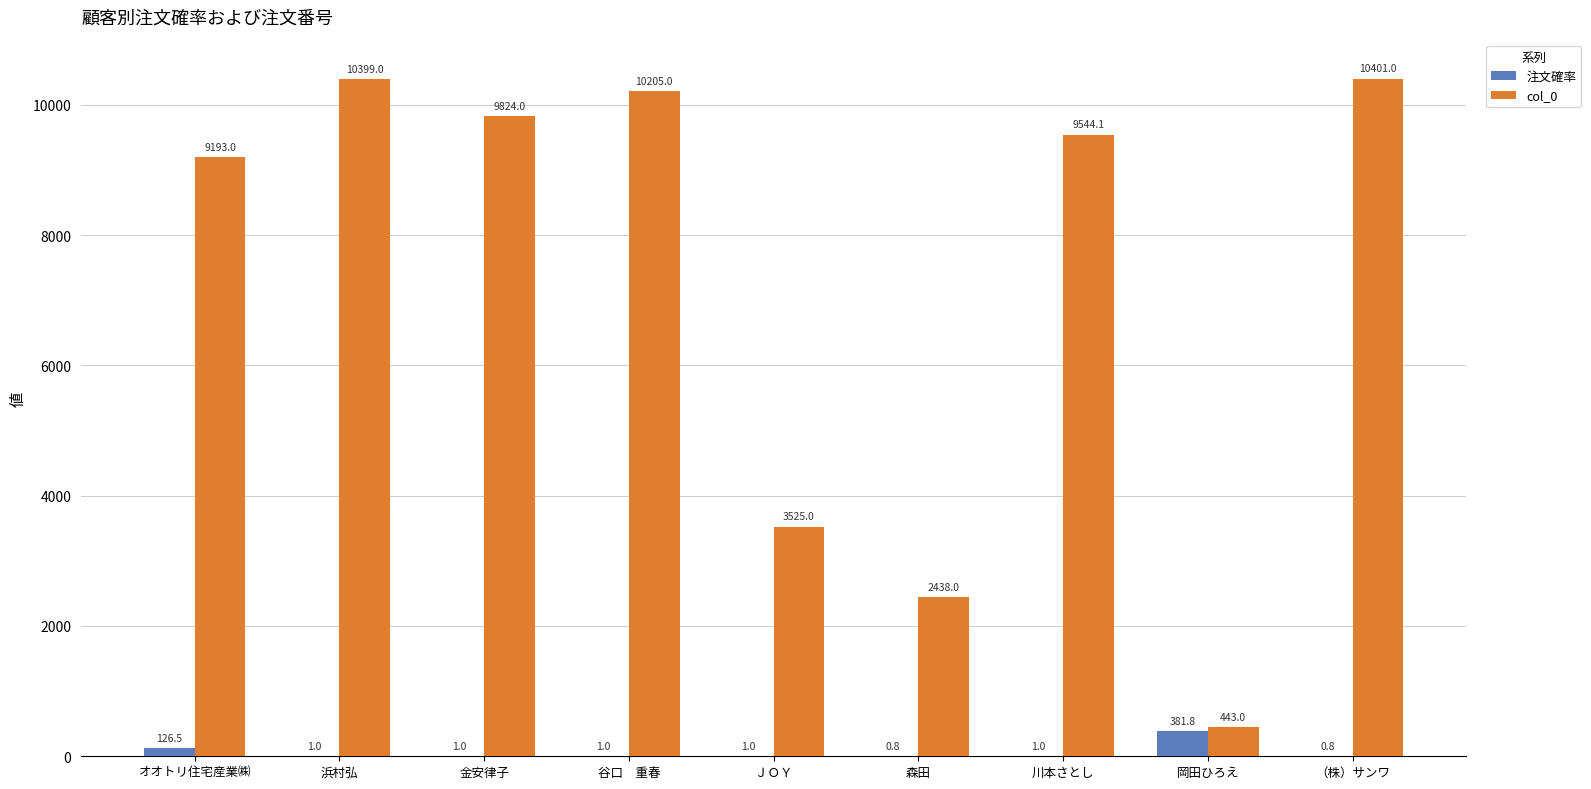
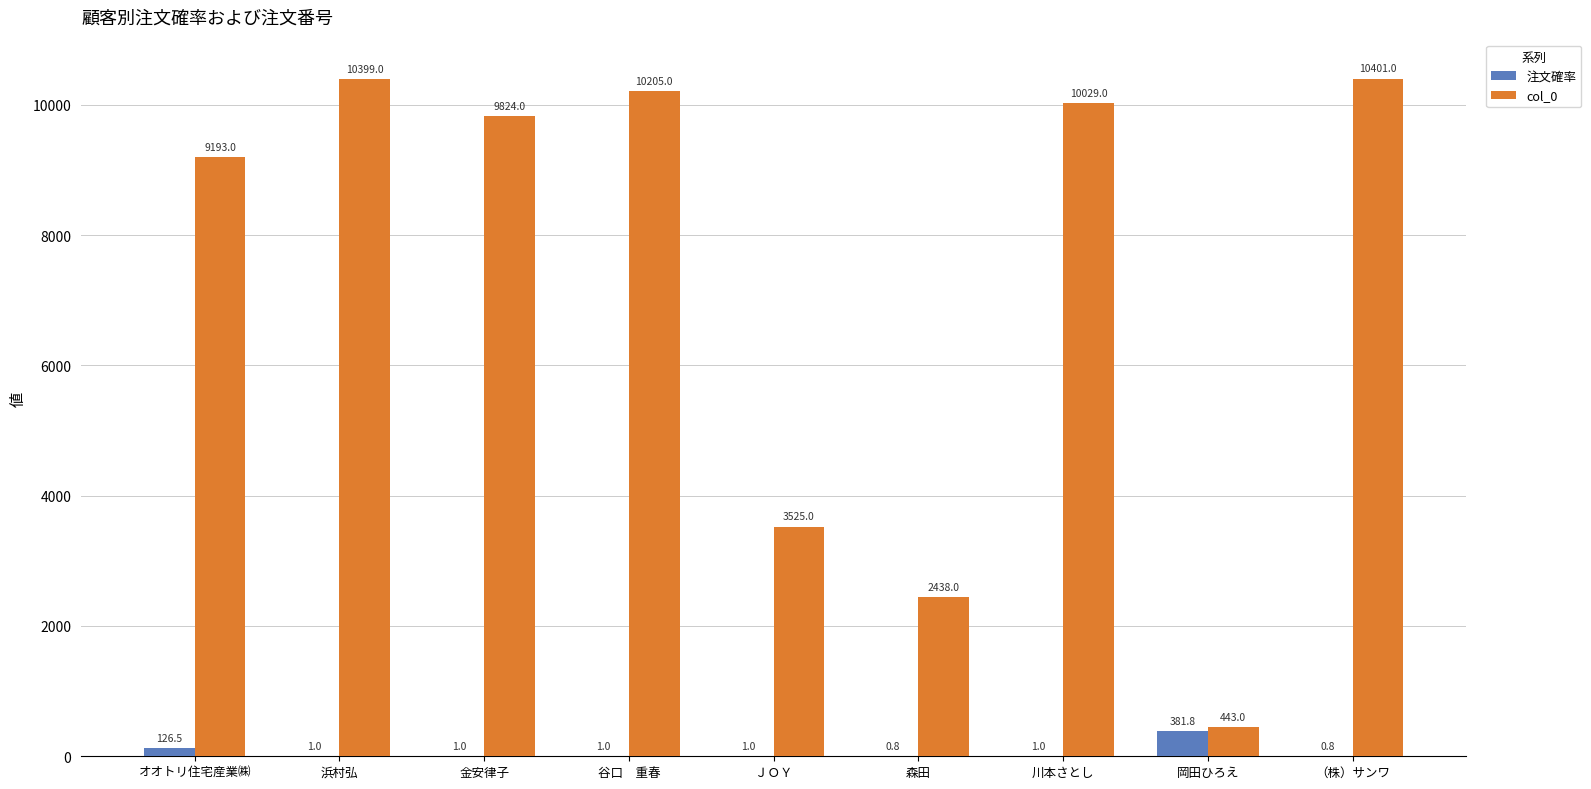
col_0, 川本さとし: 9544.1 -> 10029.0
